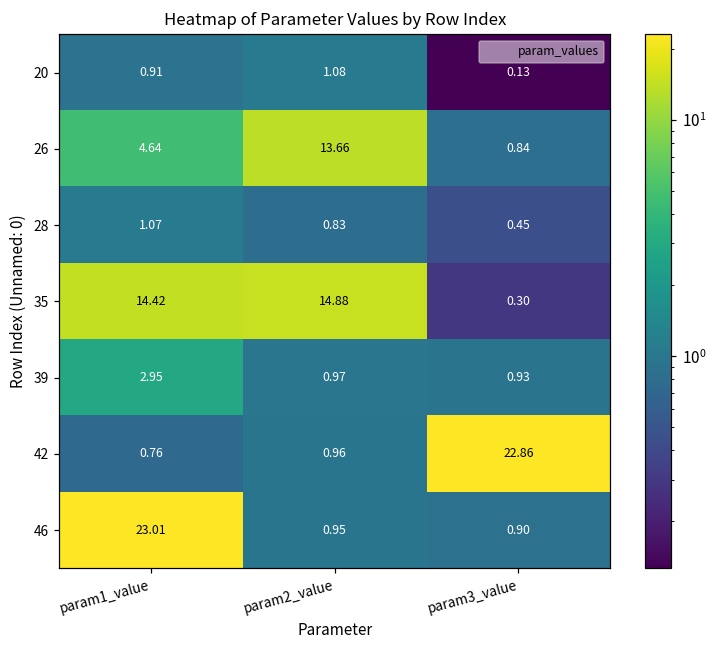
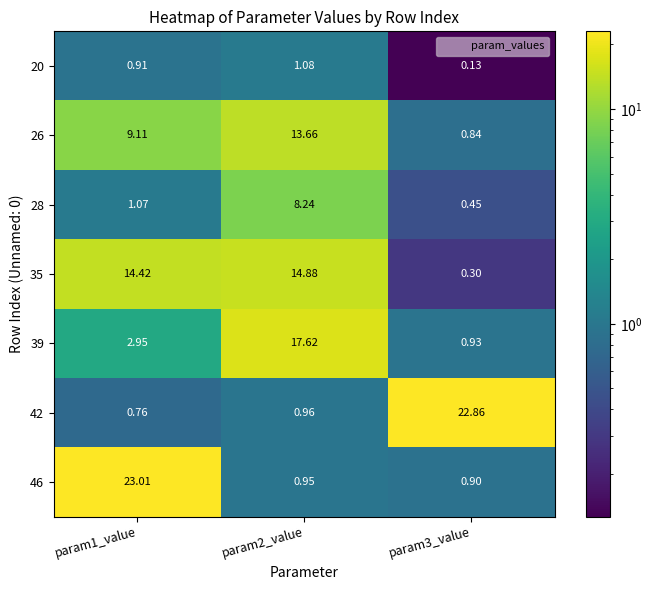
26, param1_value: 4.64 -> 9.11
28, param2_value: 0.83 -> 8.24
39, param2_value: 0.97 -> 17.62
